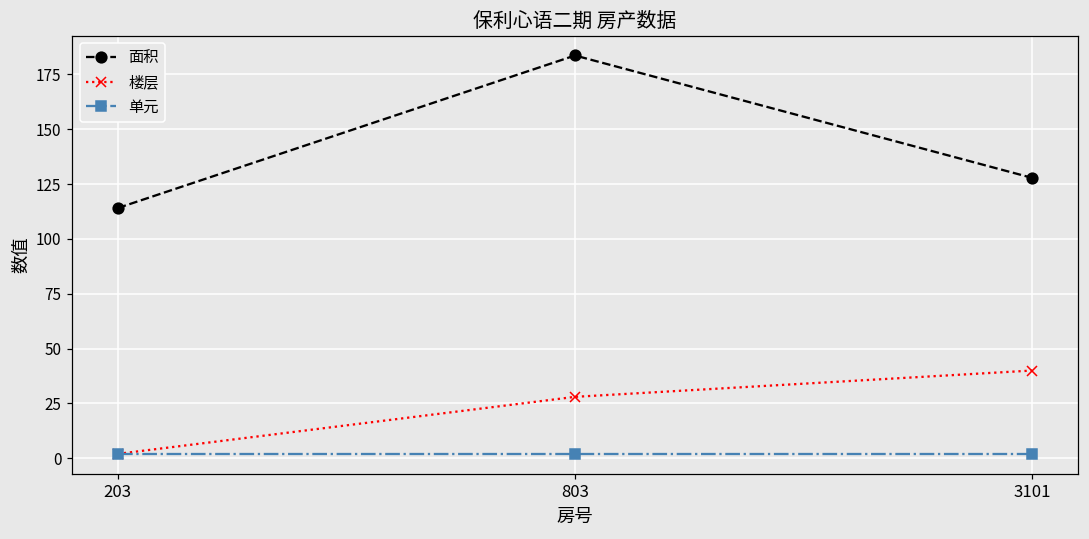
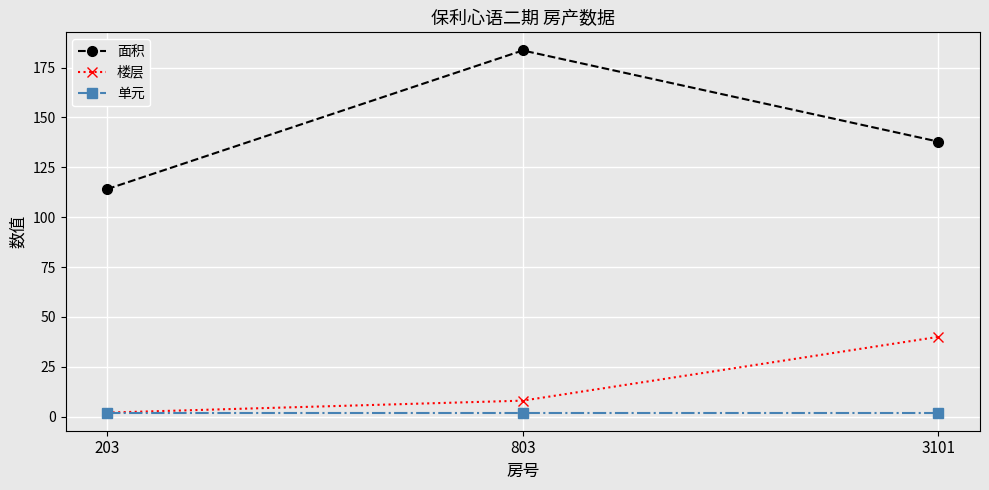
楼层, 803: 28 -> 8
面积, 3101: 128 -> 138
